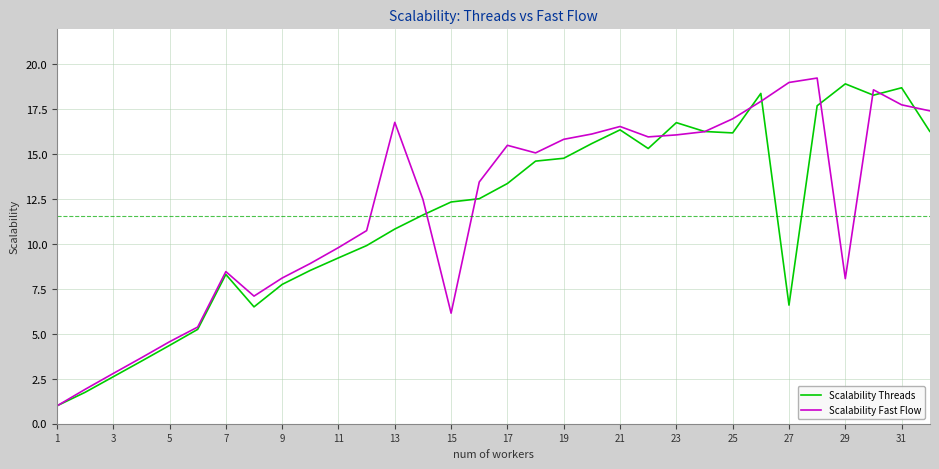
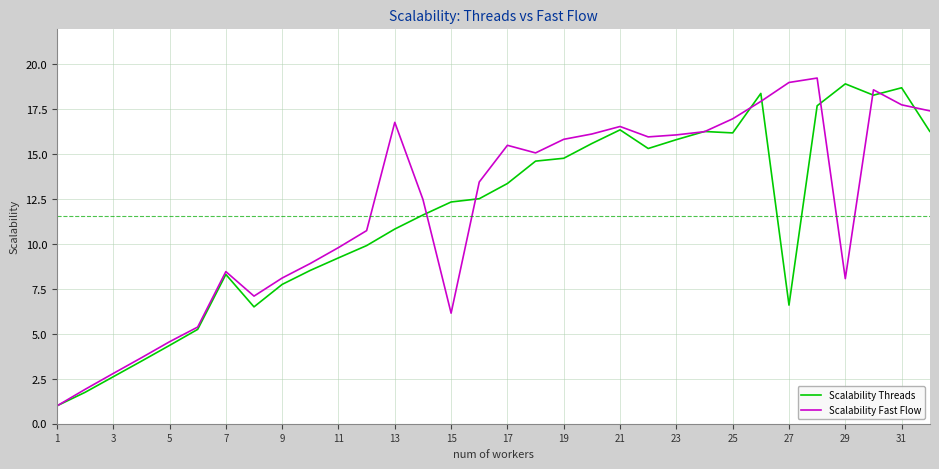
Scalability Threads, 23: 16.8 -> 15.8
